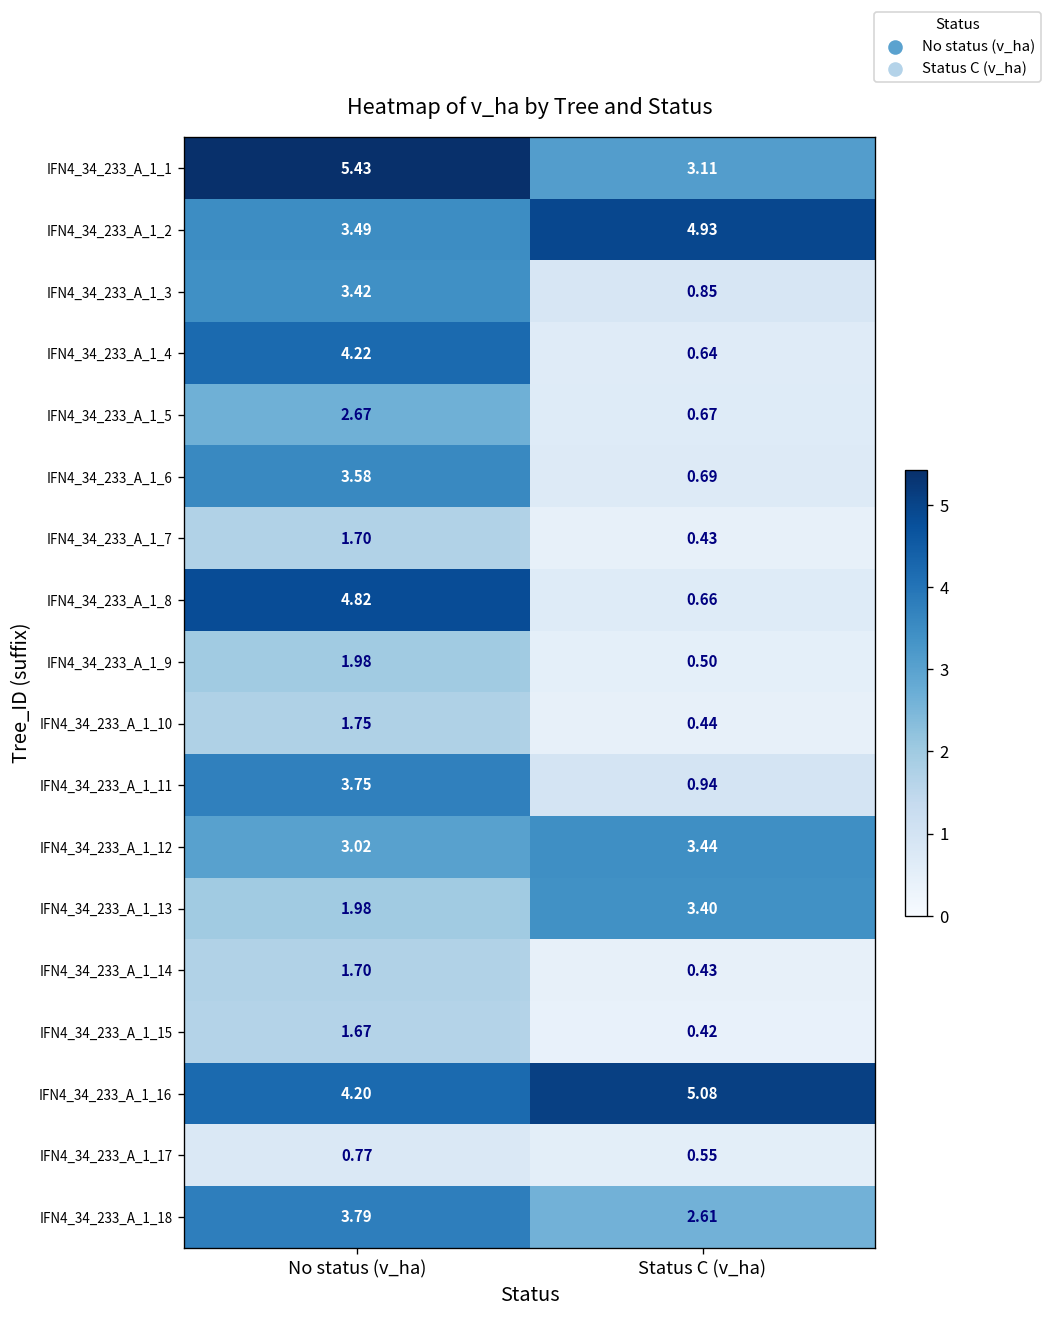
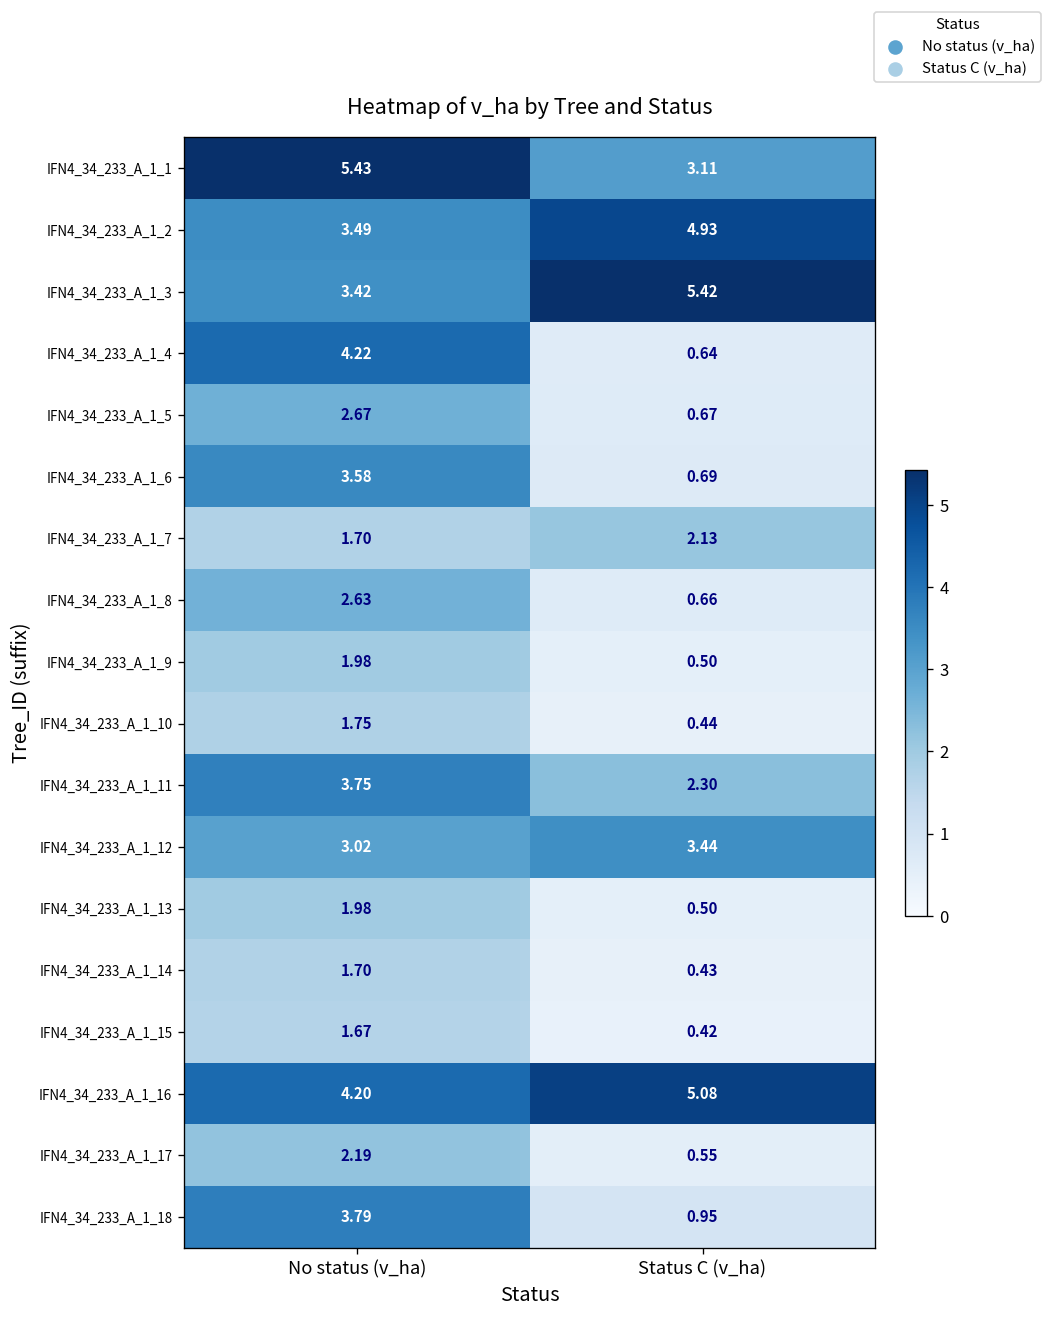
IFN4_34_233_A_1_3, Status C (v_ha): 0.85 -> 5.42
IFN4_34_233_A_1_7, Status C (v_ha): 0.43 -> 2.13
IFN4_34_233_A_1_8, No status (v_ha): 4.82 -> 2.63
IFN4_34_233_A_1_11, Status C (v_ha): 0.94 -> 2.30
IFN4_34_233_A_1_13, Status C (v_ha): 3.40 -> 0.50
IFN4_34_233_A_1_17, No status (v_ha): 0.77 -> 2.19
IFN4_34_233_A_1_18, Status C (v_ha): 2.61 -> 0.95
